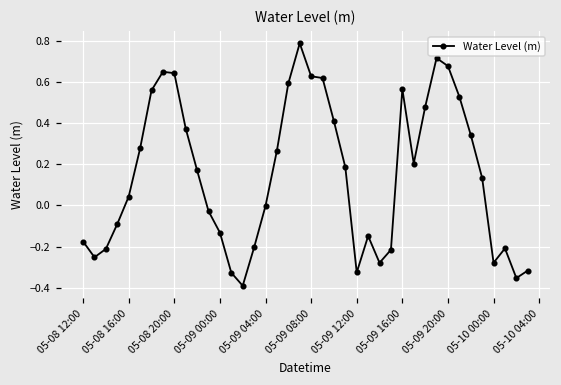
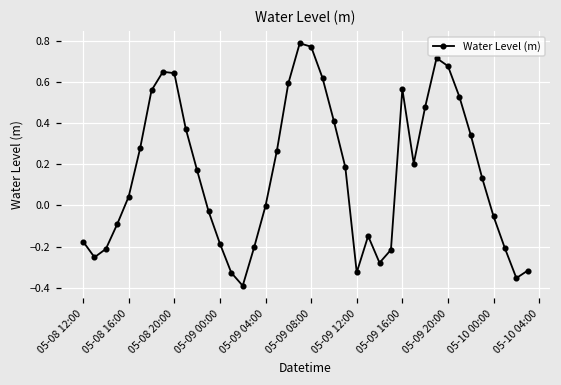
05-09 00:00: -0.13 -> -0.19
05-09 08:00: 0.63 -> 0.77
05-10 00:00: -0.28 -> -0.05
